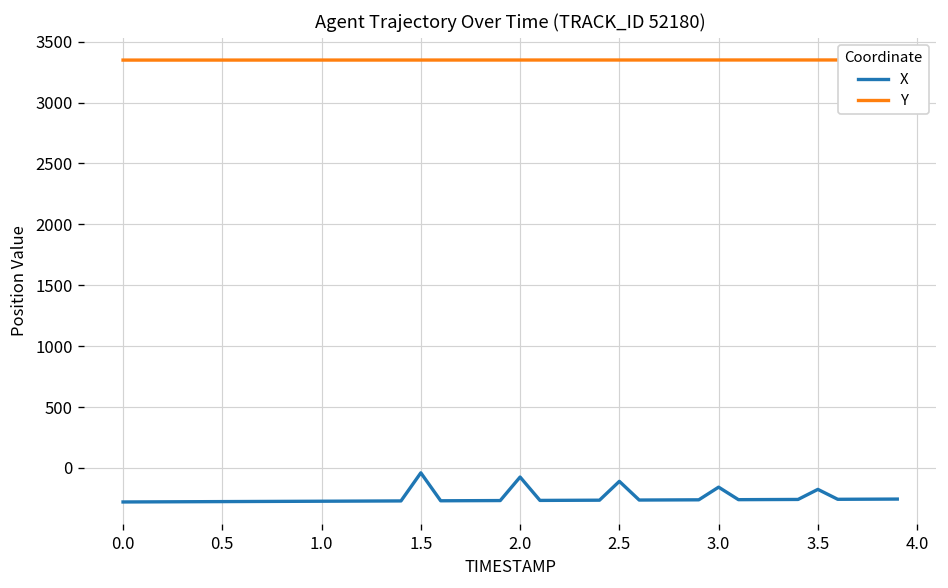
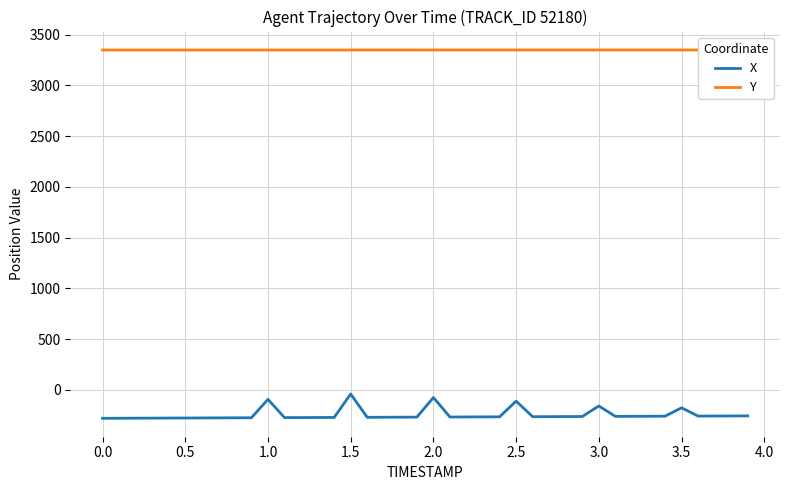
X, 1.0: -270 -> -90
